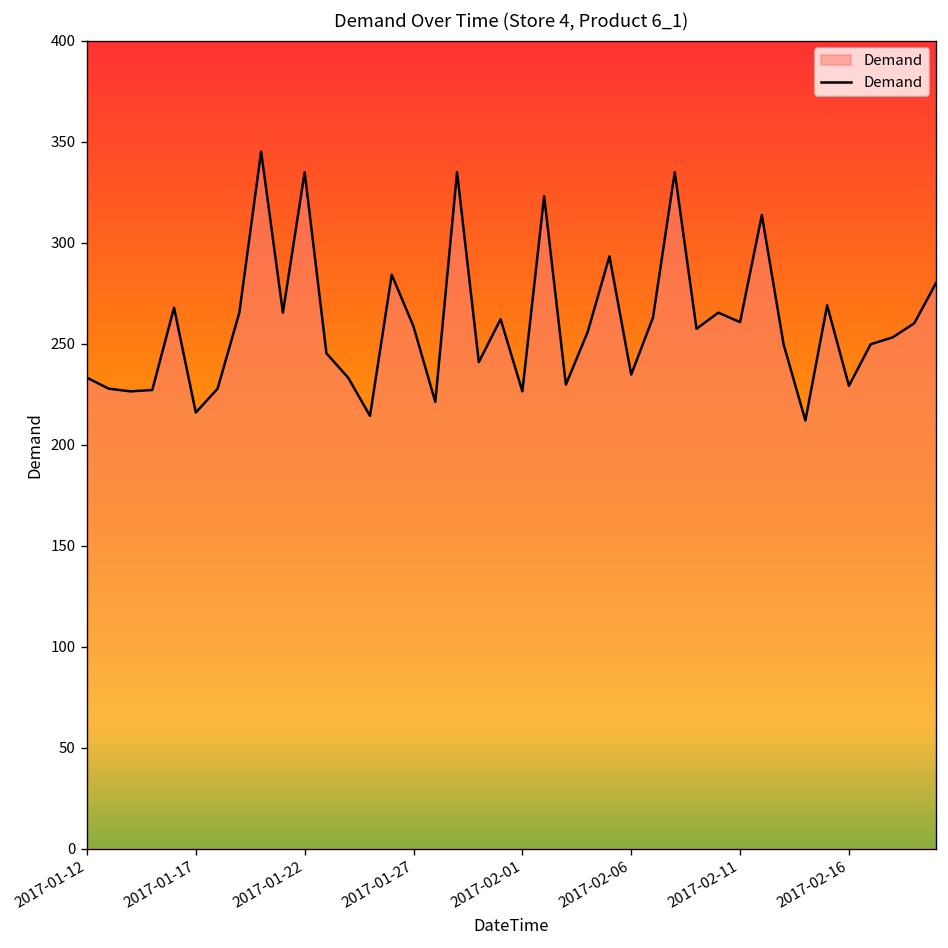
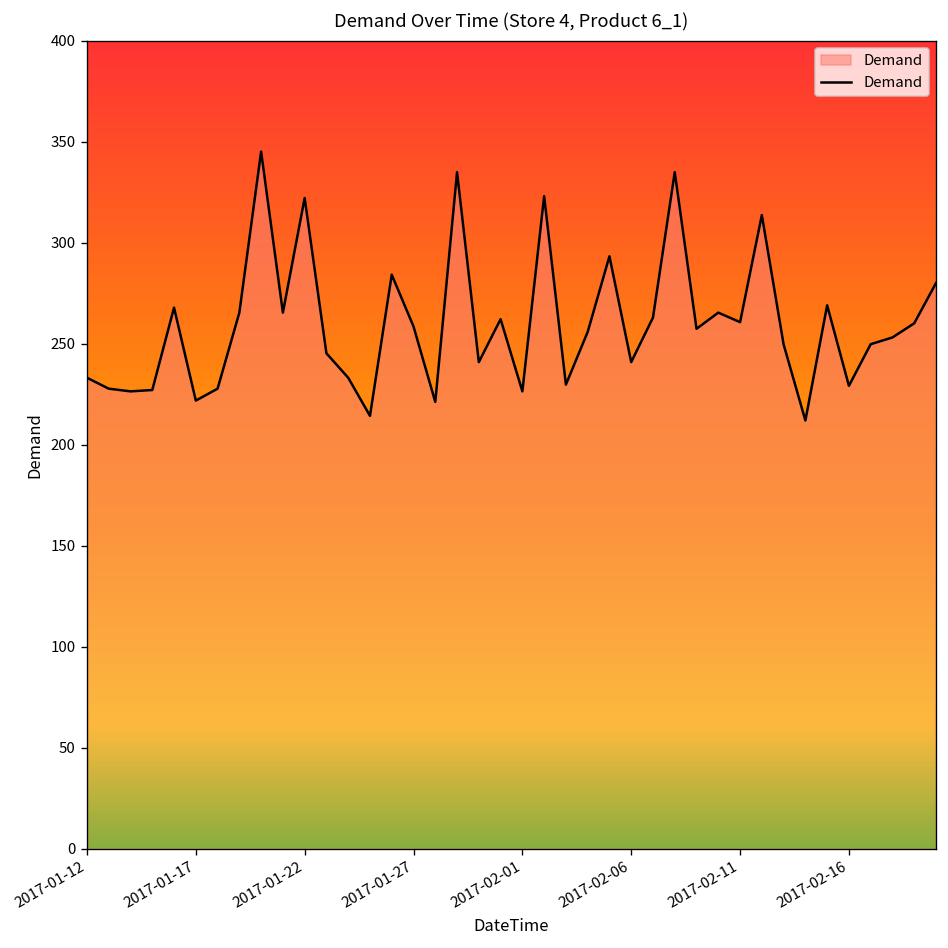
2017-01-17: 216 -> 222
2017-01-22: 335 -> 322
2017-02-06: 235 -> 241
